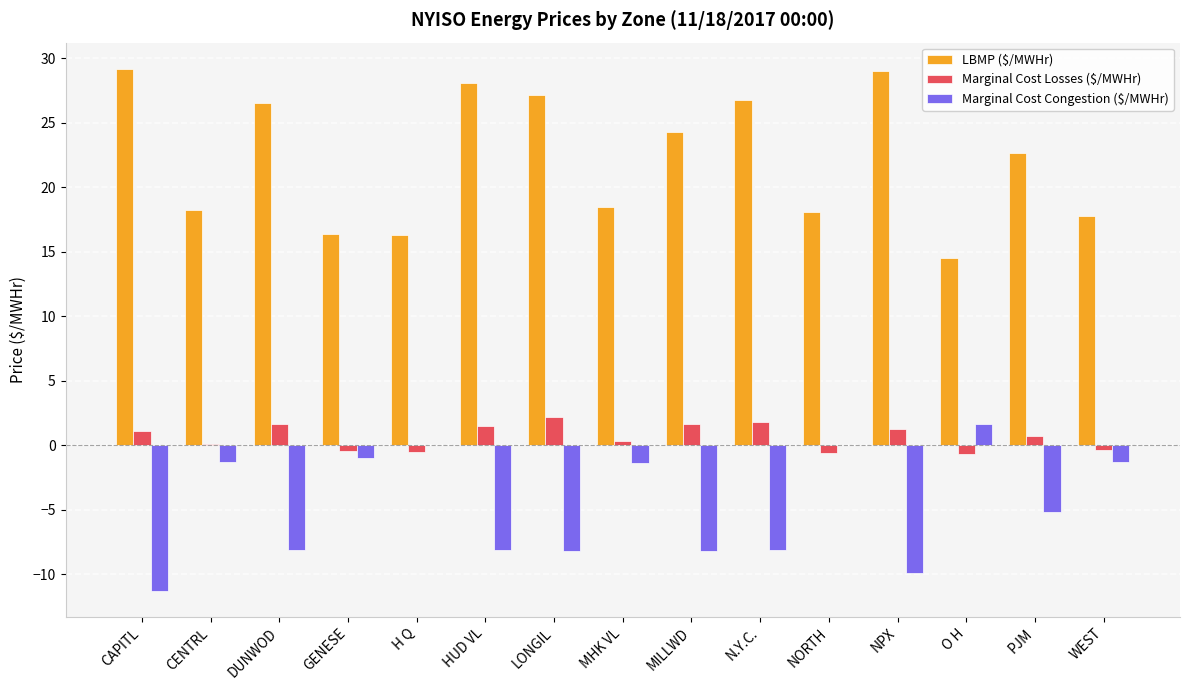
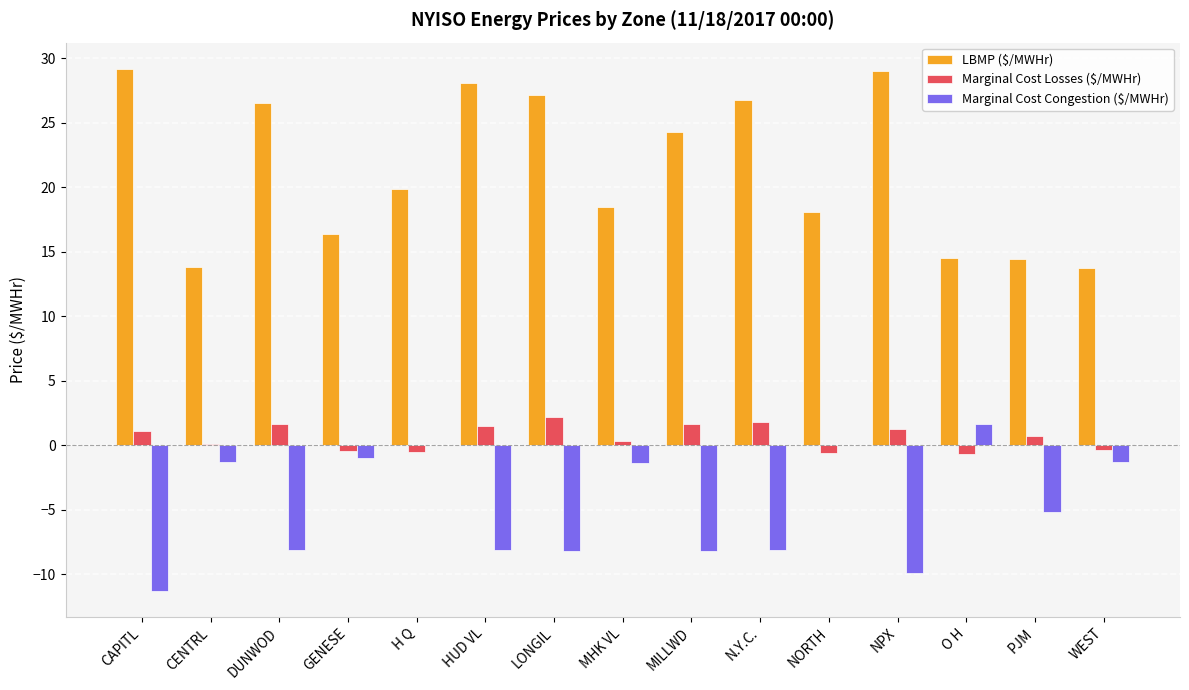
LBMP ($/MWHr), CENTRL: 18.2 -> 13.9
LBMP ($/MWHr), H Q: 16.3 -> 19.9
LBMP ($/MWHr), PJM: 22.7 -> 14.5
LBMP ($/MWHr), WEST: 17.8 -> 13.7
